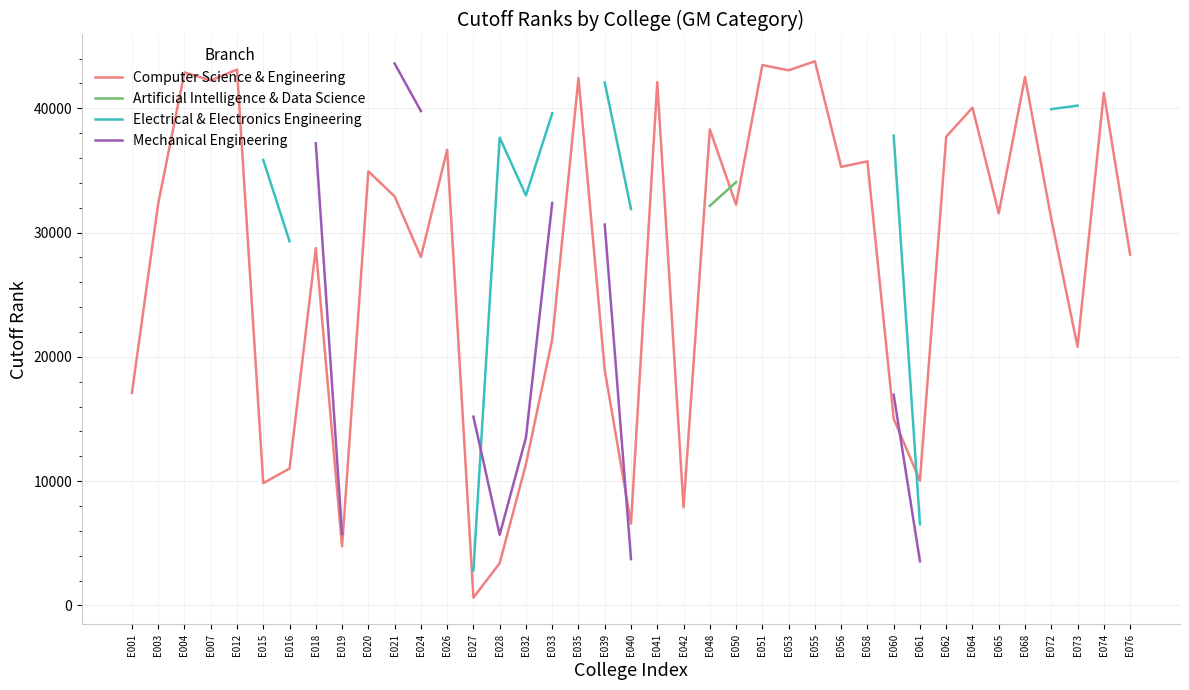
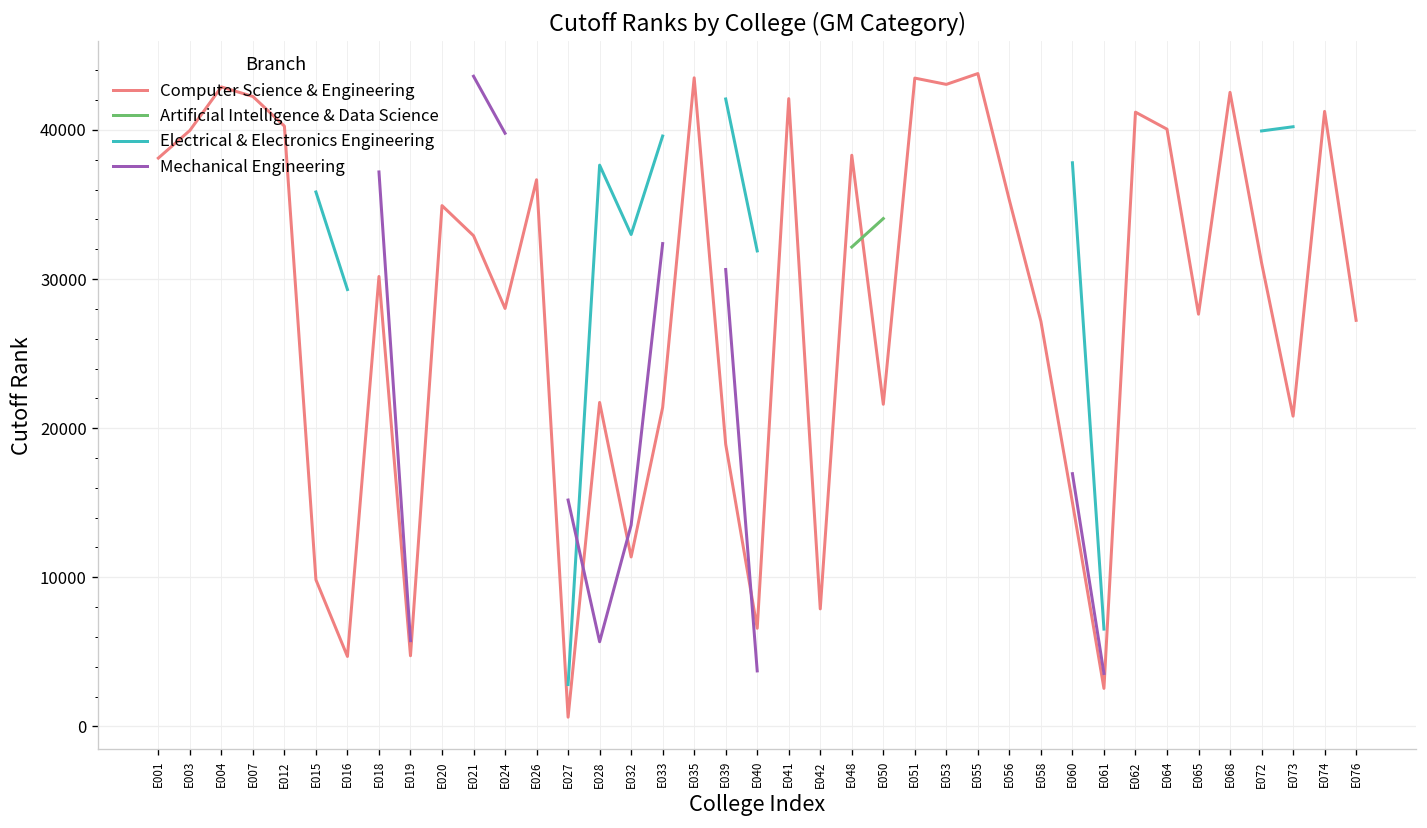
Computer Science & Engineering, E001: 17100 -> 38100
Computer Science & Engineering, E003: 32300 -> 40000
Computer Science & Engineering, E012: 43100 -> 40300
Computer Science & Engineering, E016: 11000 -> 4700
Computer Science & Engineering, E018: 28800 -> 30200
Computer Science & Engineering, E028: 3400 -> 21700
Computer Science & Engineering, E035: 42400 -> 43500
Computer Science & Engineering, E050: 32200 -> 21600
Computer Science & Engineering, E058: 35700 -> 27200
Computer Science & Engineering, E061: 10000 -> 2600
Computer Science & Engineering, E062: 37700 -> 41200
Computer Science & Engineering, E065: 31600 -> 27600
Computer Science & Engineering, E076: 28200 -> 27200
